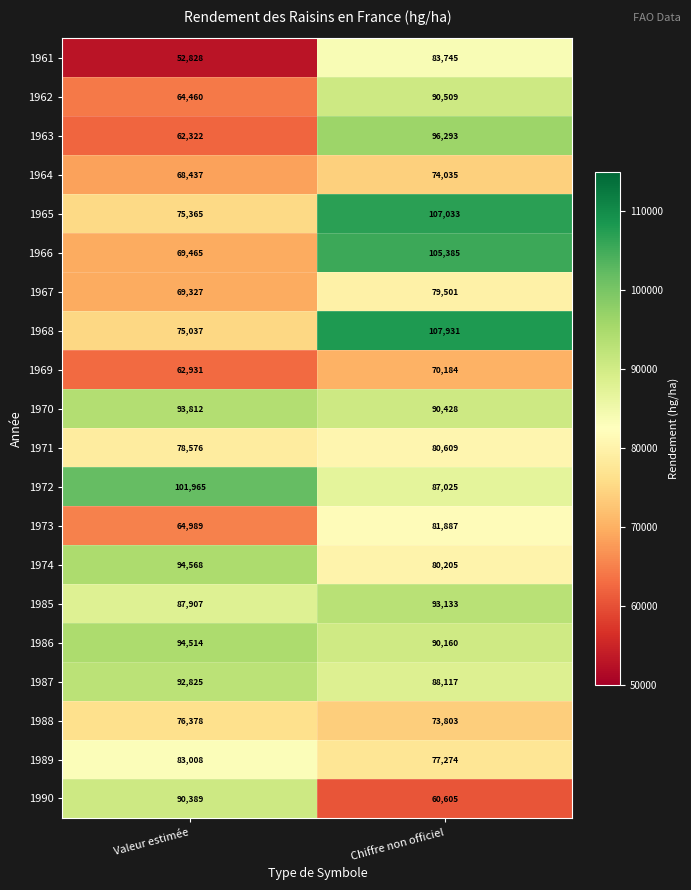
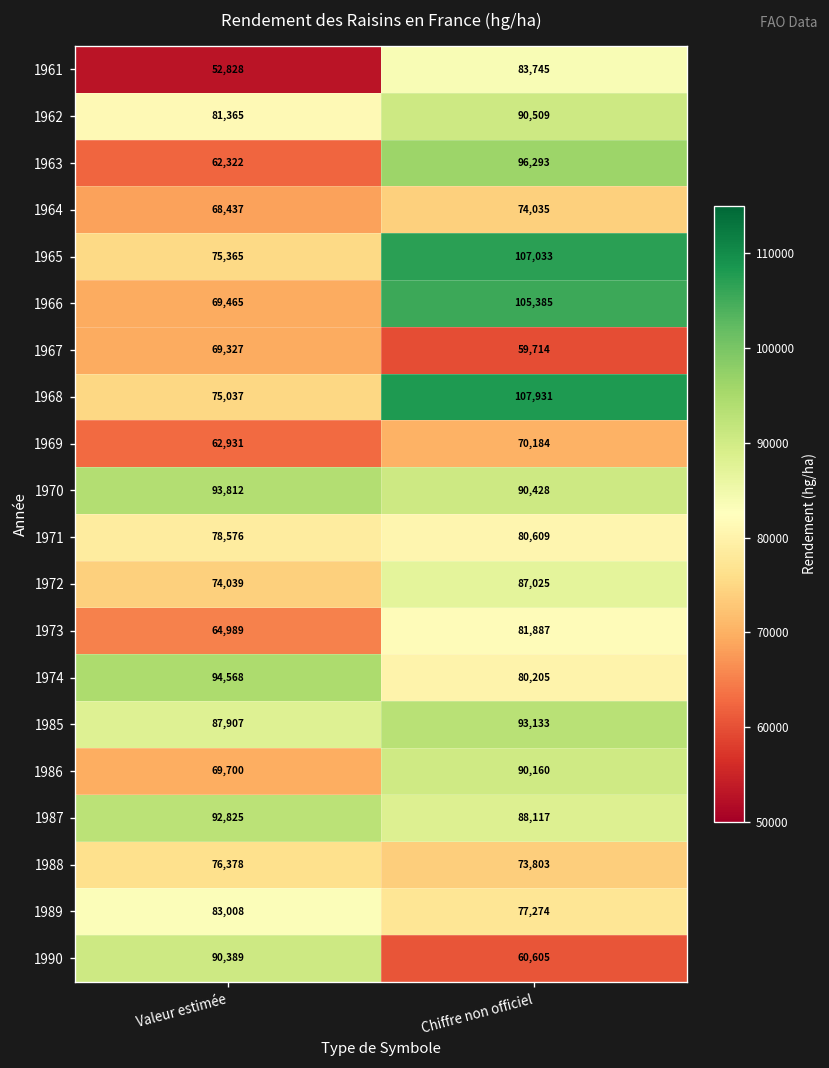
1962, Valeur estimée: 64,460 -> 81,365
1967, Chiffre non officiel: 79,501 -> 59,714
1972, Valeur estimée: 101,965 -> 74,039
1986, Valeur estimée: 94,514 -> 69,700
